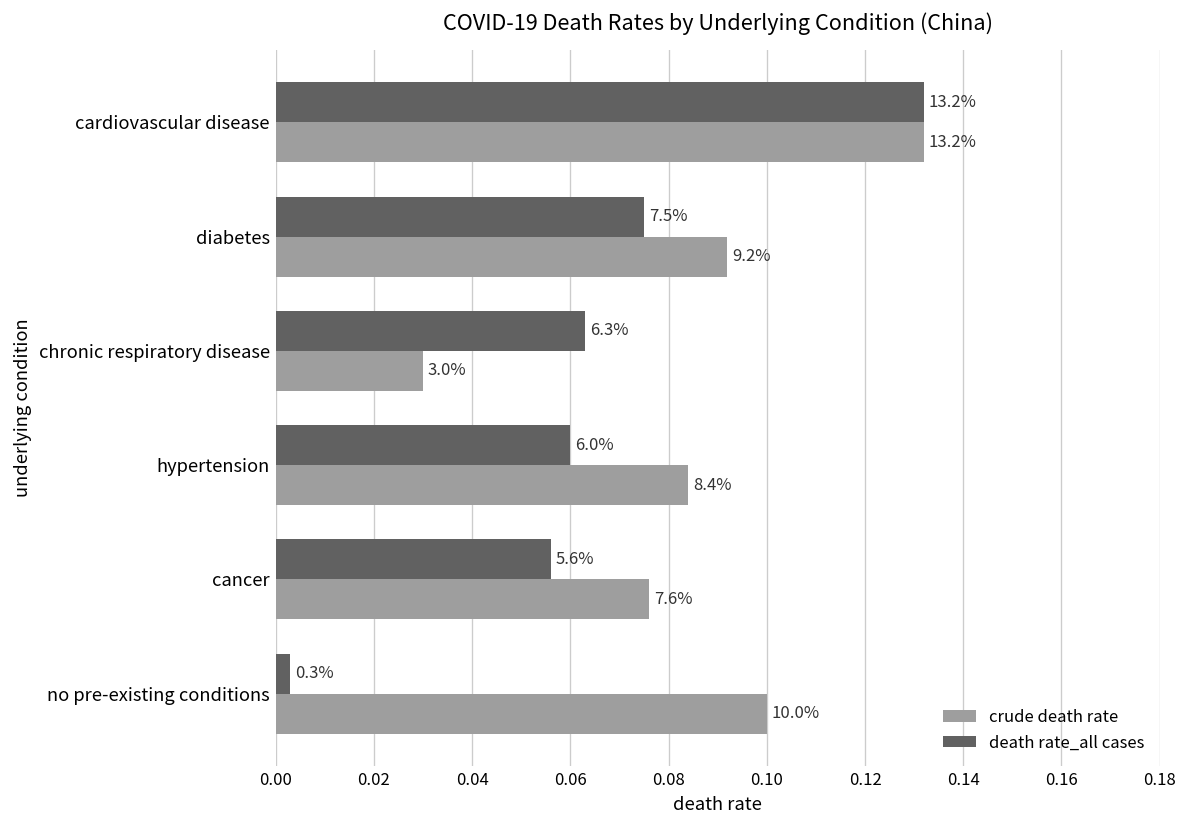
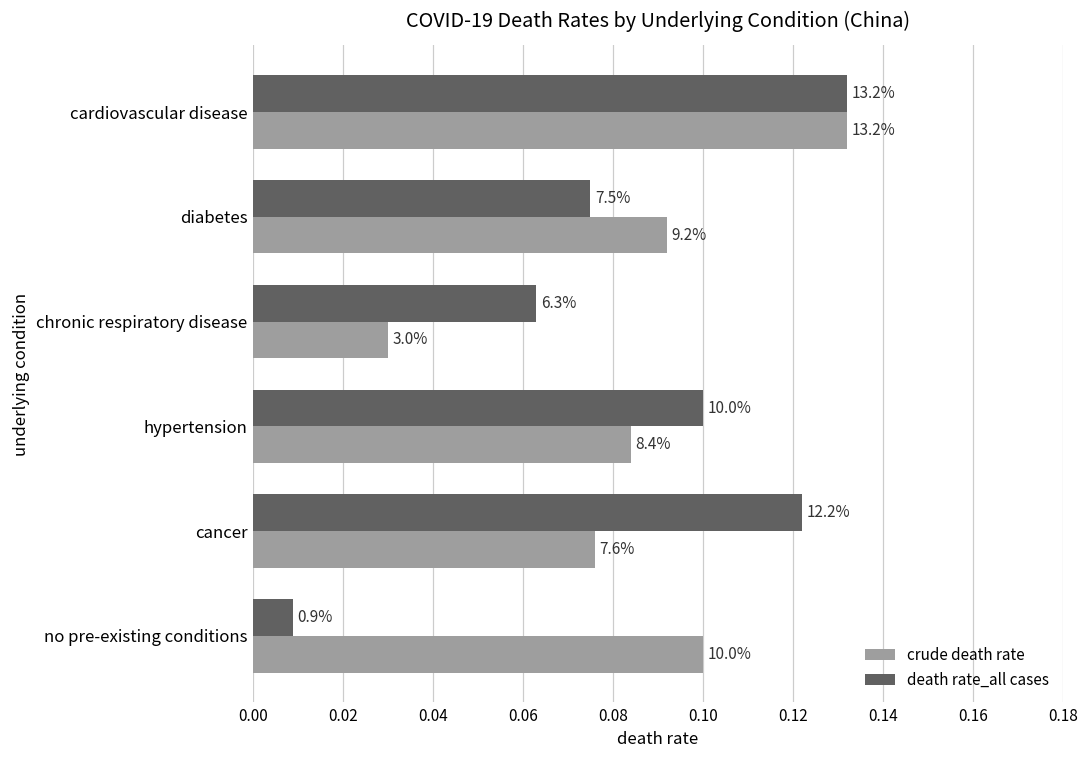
death rate_all cases, hypertension: 6.0% -> 10.0%
death rate_all cases, cancer: 5.6% -> 12.2%
death rate_all cases, no pre-existing conditions: 0.3% -> 0.9%
